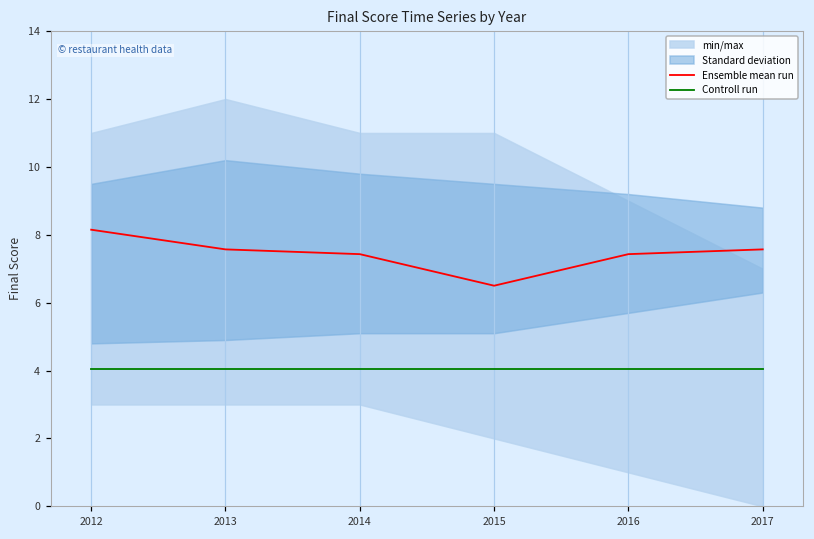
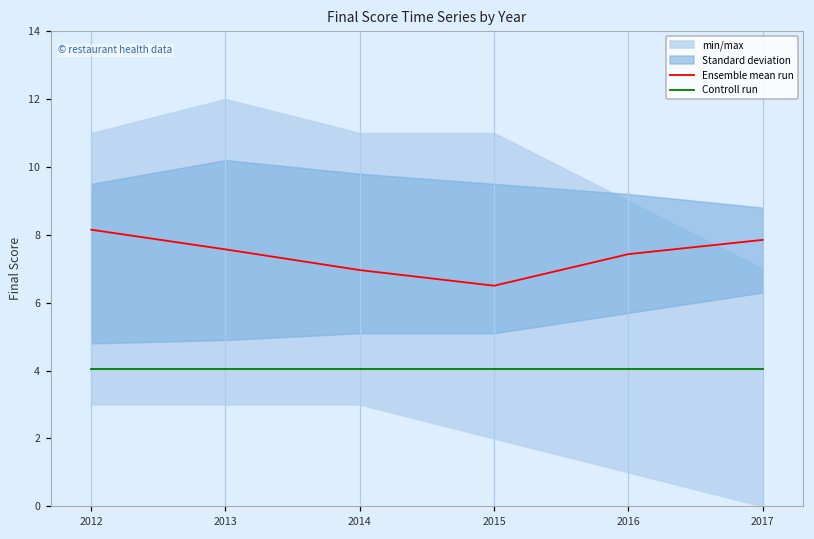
Ensemble mean run, 2014: 7.4 -> 7.0
Ensemble mean run, 2017: 7.6 -> 7.9
